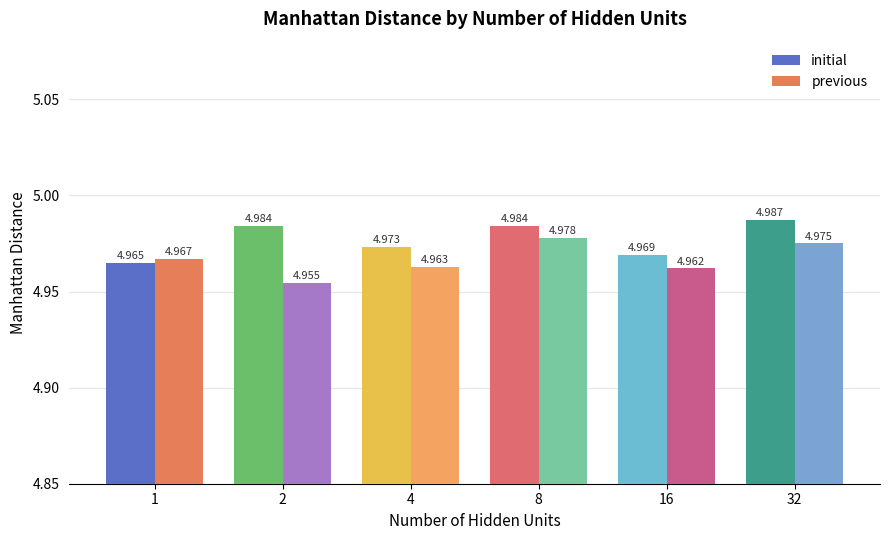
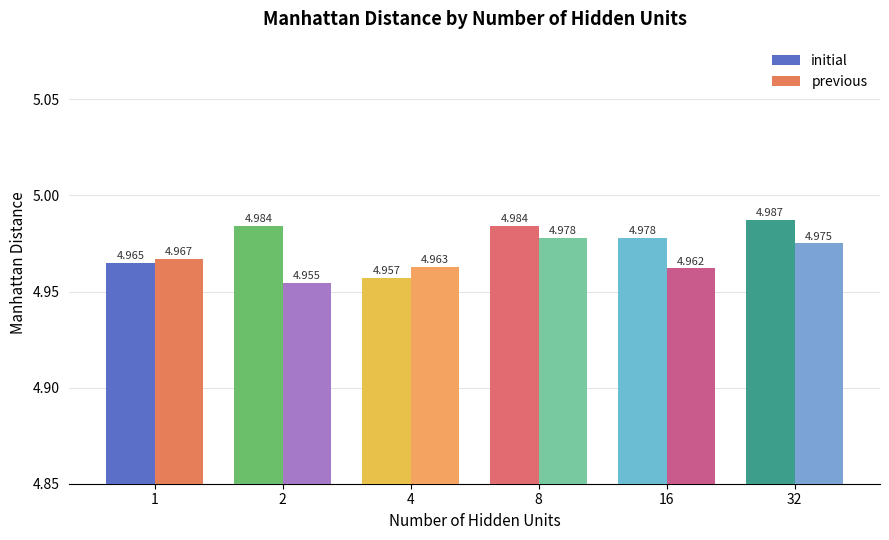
initial, 4: 4.973 -> 4.957
initial, 16: 4.969 -> 4.978
